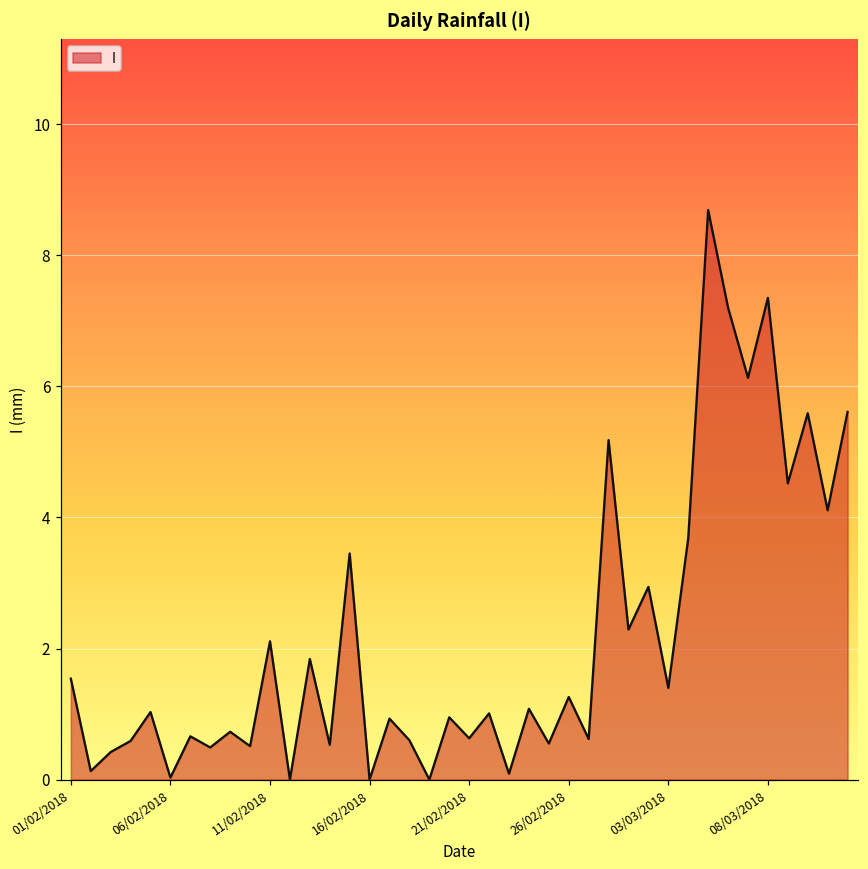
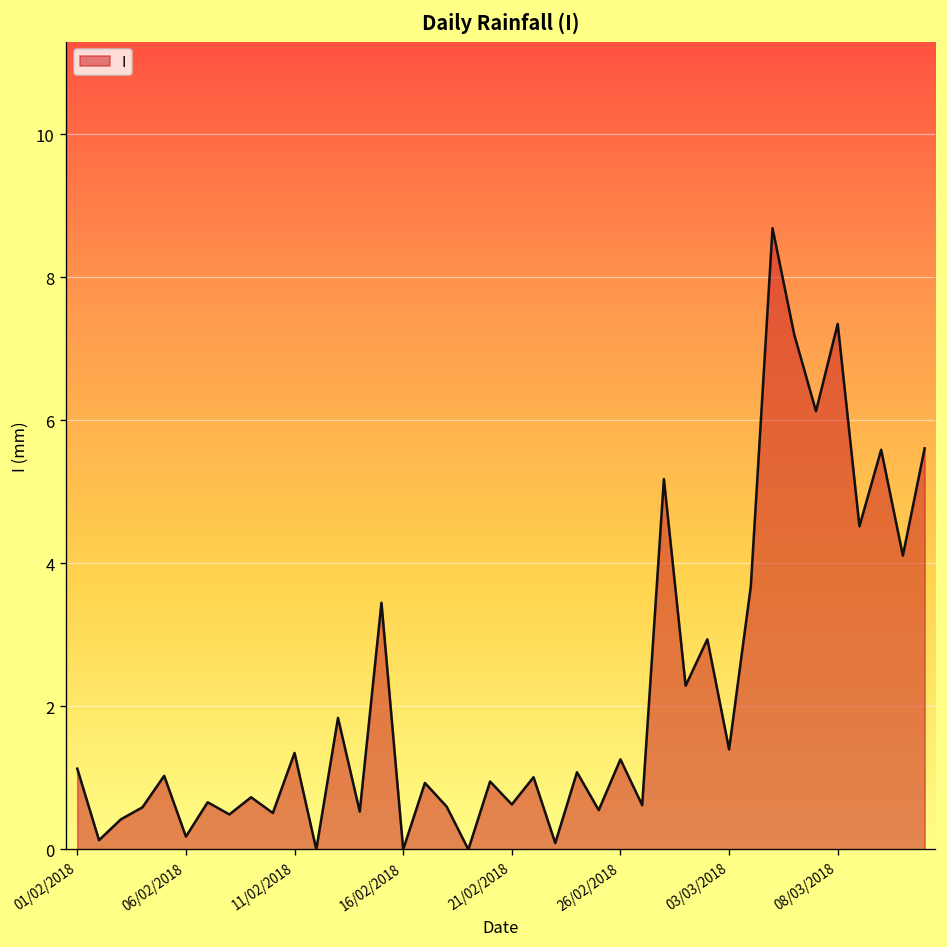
01/02/2018: 1.5 -> 1.1
06/02/2018: 0.0 -> 0.2
11/02/2018: 2.1 -> 1.4
